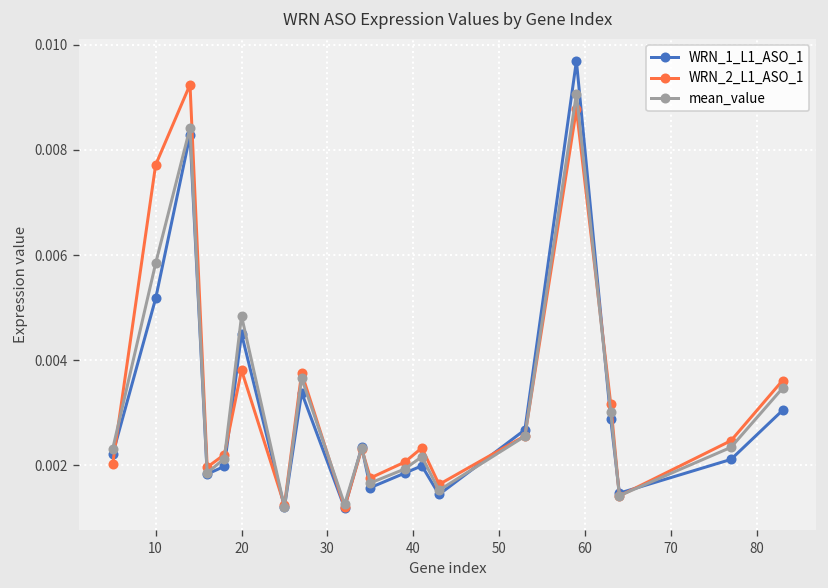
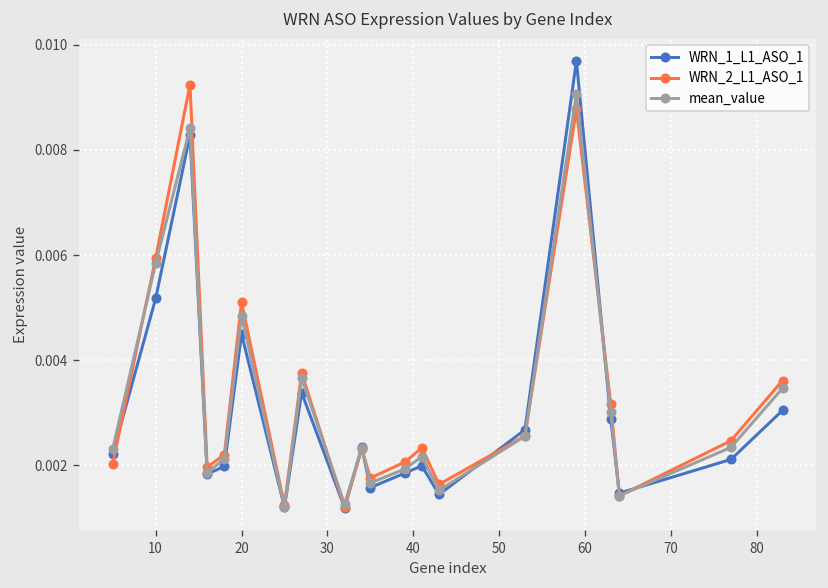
WRN_2_L1_ASO_1, 10: 0.0077 -> 0.0059
WRN_2_L1_ASO_1, 20: 0.0038 -> 0.0051
